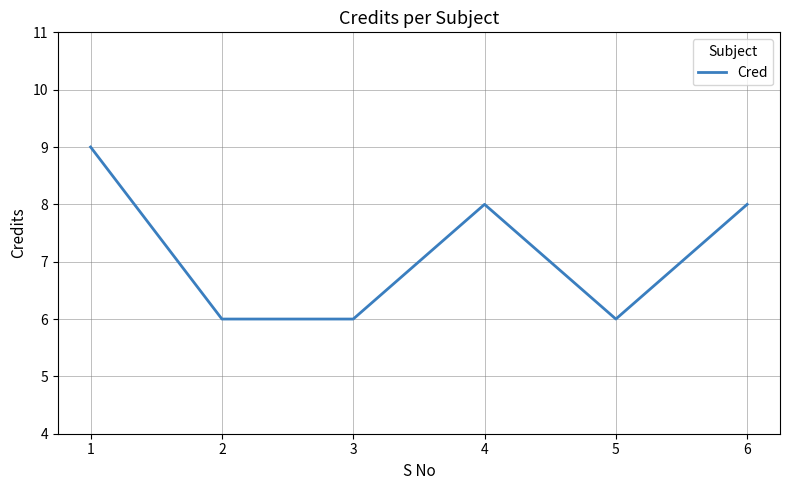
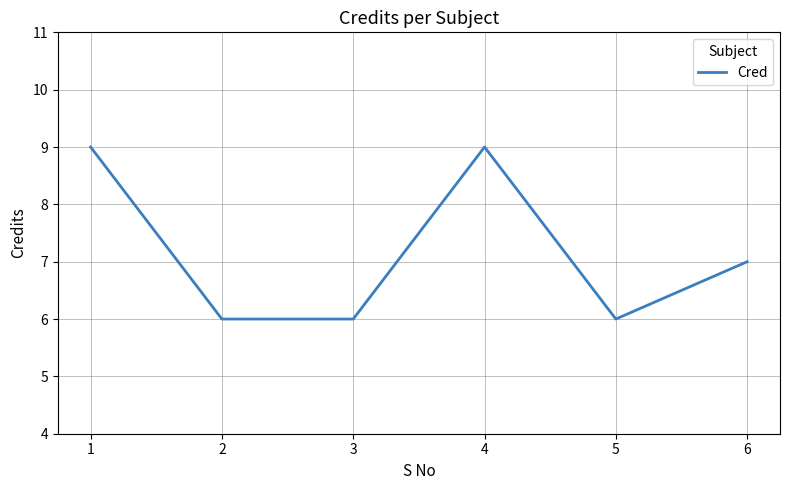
4: 8 -> 9
6: 8 -> 7
